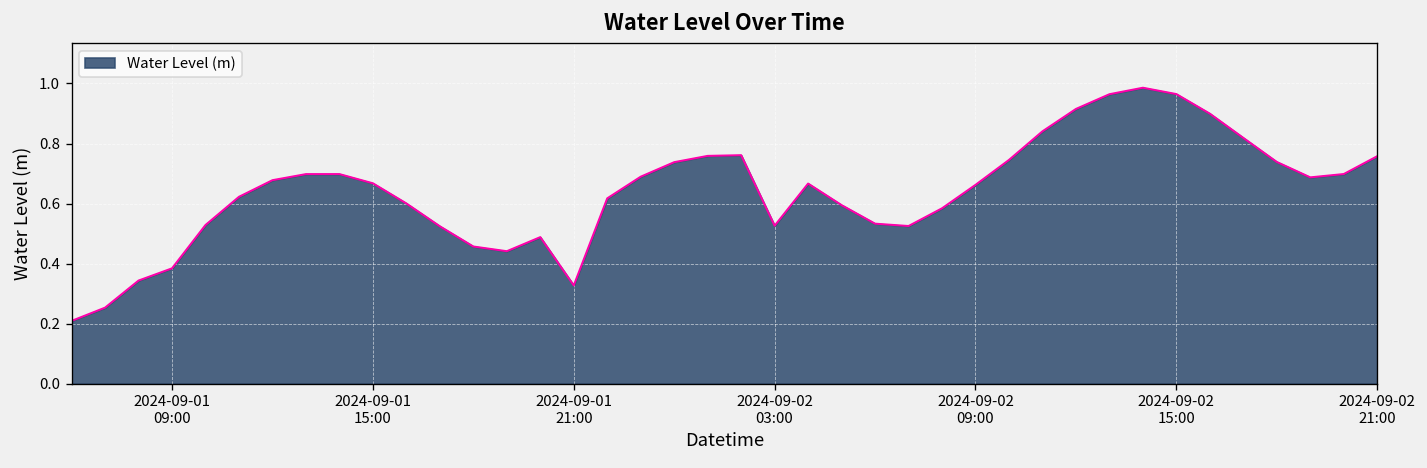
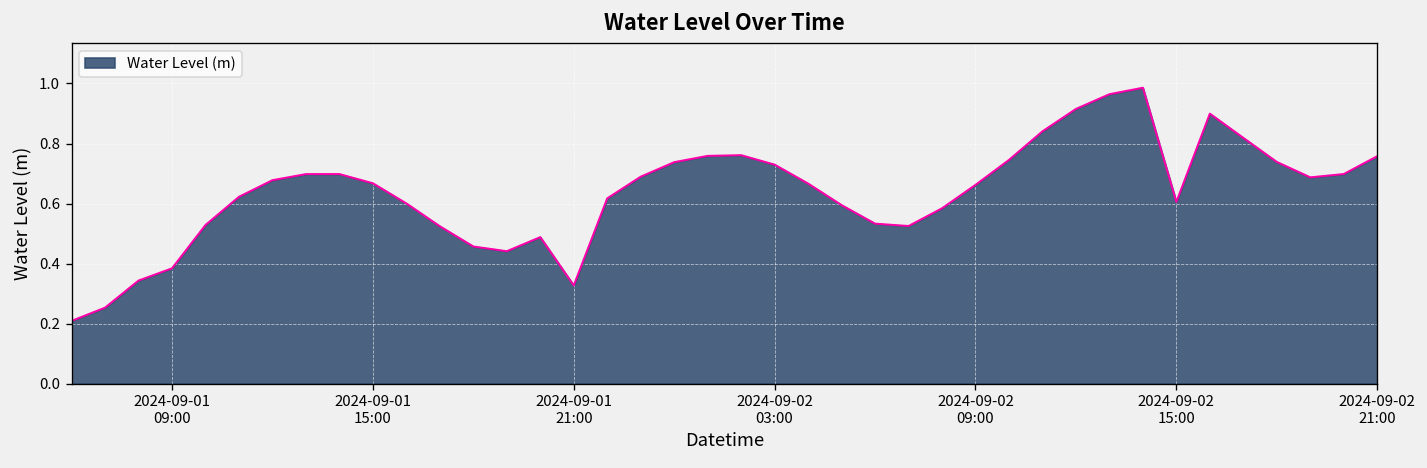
2024-09-02 03:00: 0.53 -> 0.73
2024-09-02 15:00: 0.96 -> 0.61
